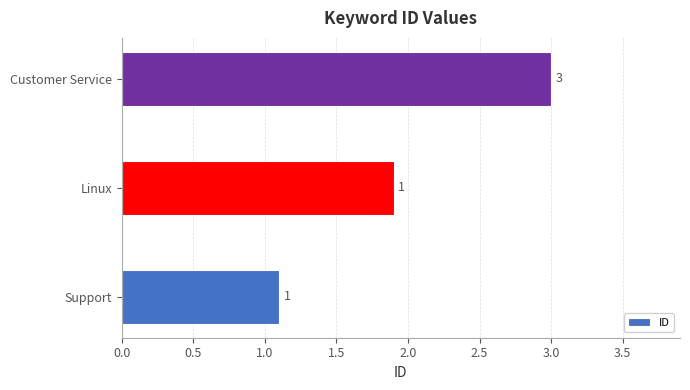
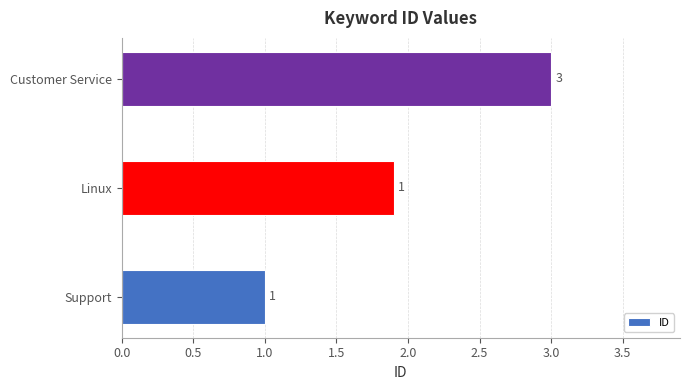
Support: 1.1 -> 1.0
